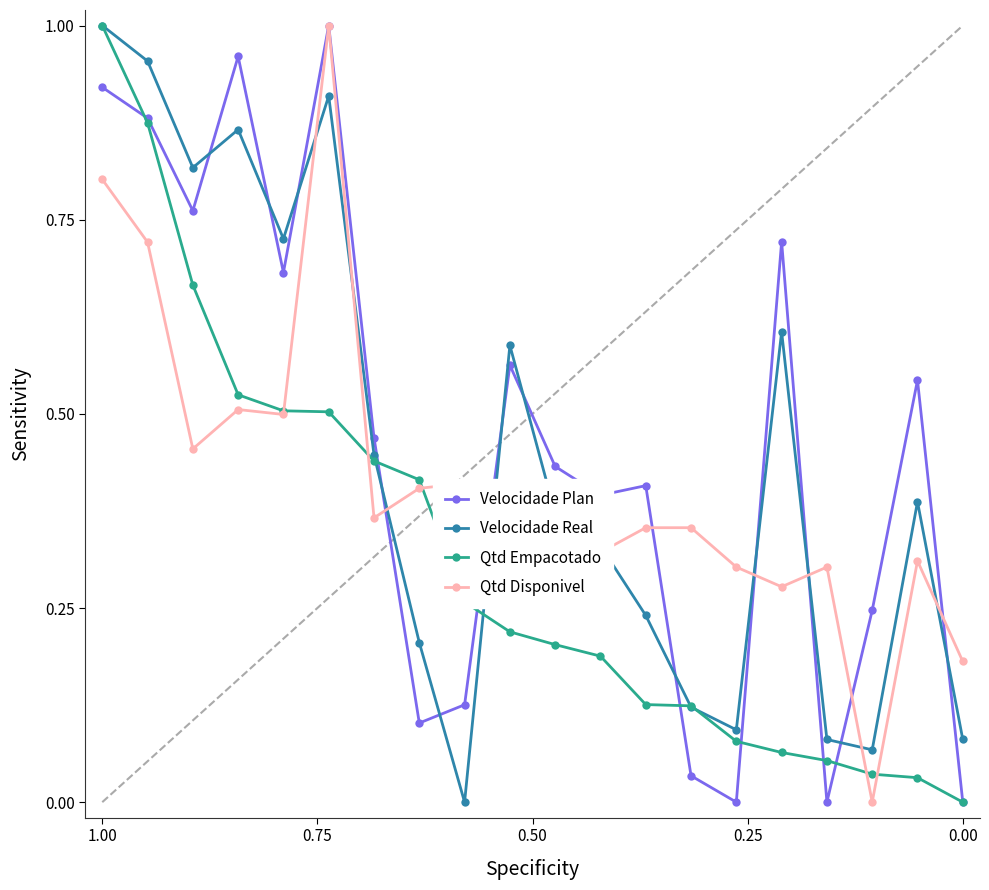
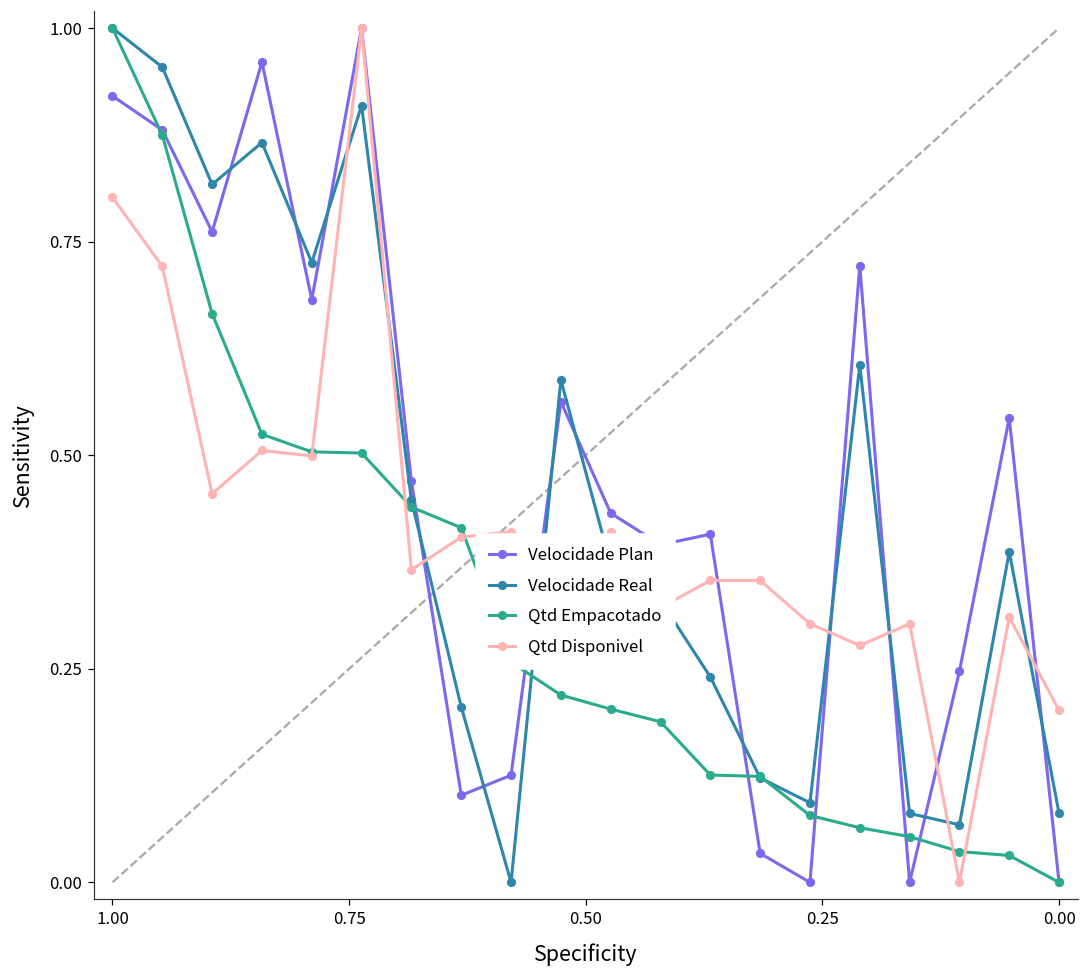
Qtd Disponivel, 0.00: 0.18 -> 0.20
